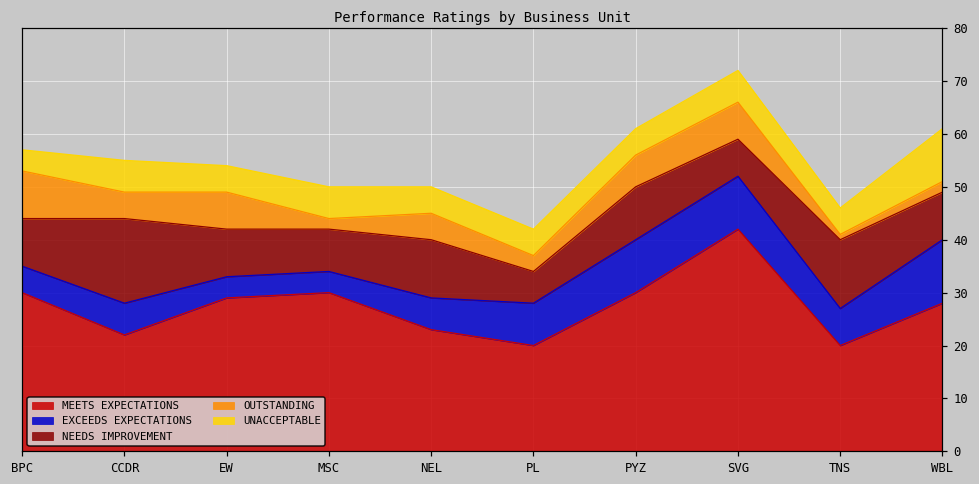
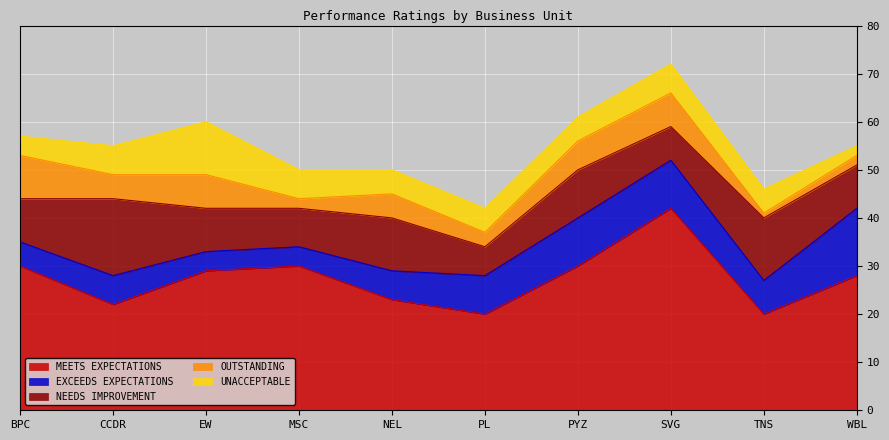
UNACCEPTABLE, EW: 5 -> 11
EXCEEDS EXPECTATIONS, WBL: 12 -> 14
UNACCEPTABLE, WBL: 10 -> 2
